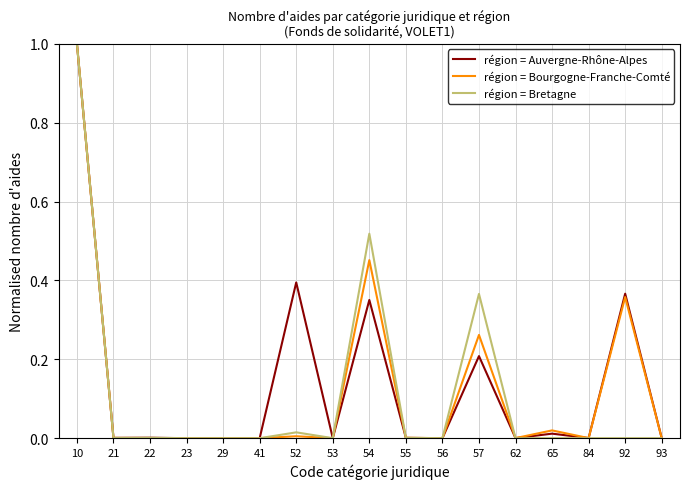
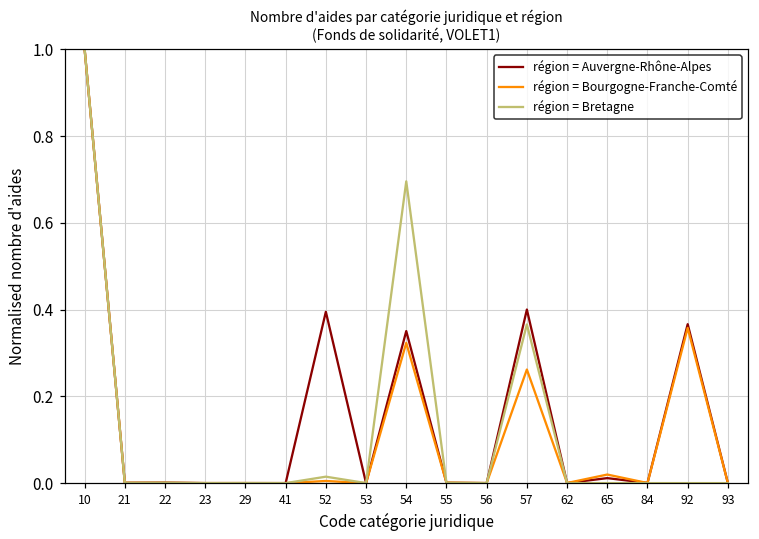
région = Bourgogne-Franche-Comté, 54: 0.45 -> 0.32
région = Bretagne, 54: 0.52 -> 0.70
région = Auvergne-Rhône-Alpes, 57: 0.21 -> 0.40
